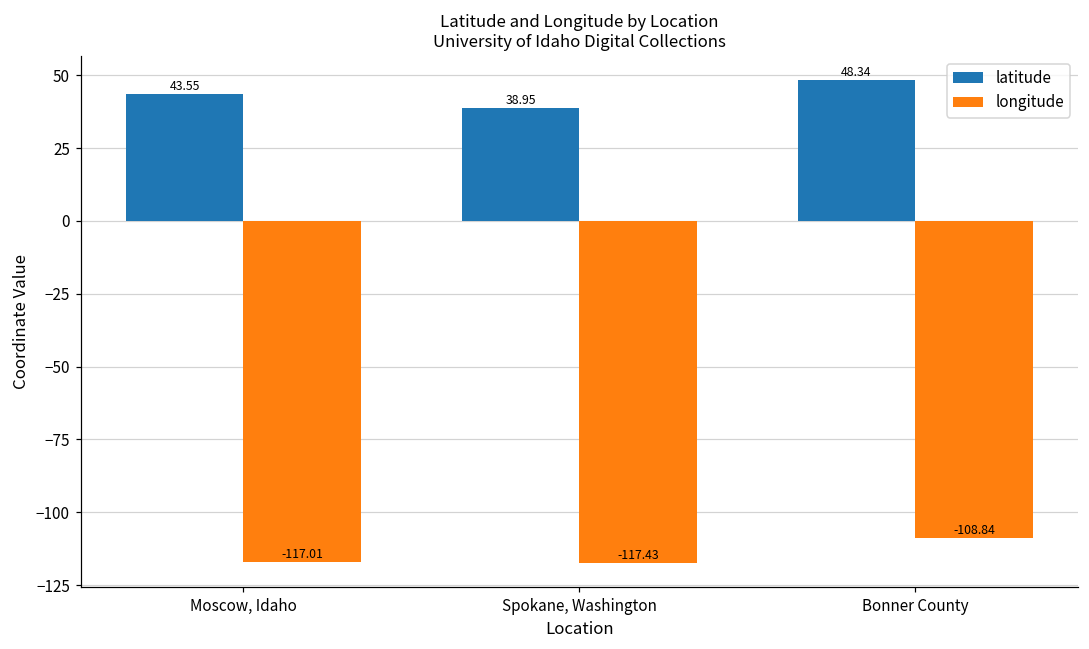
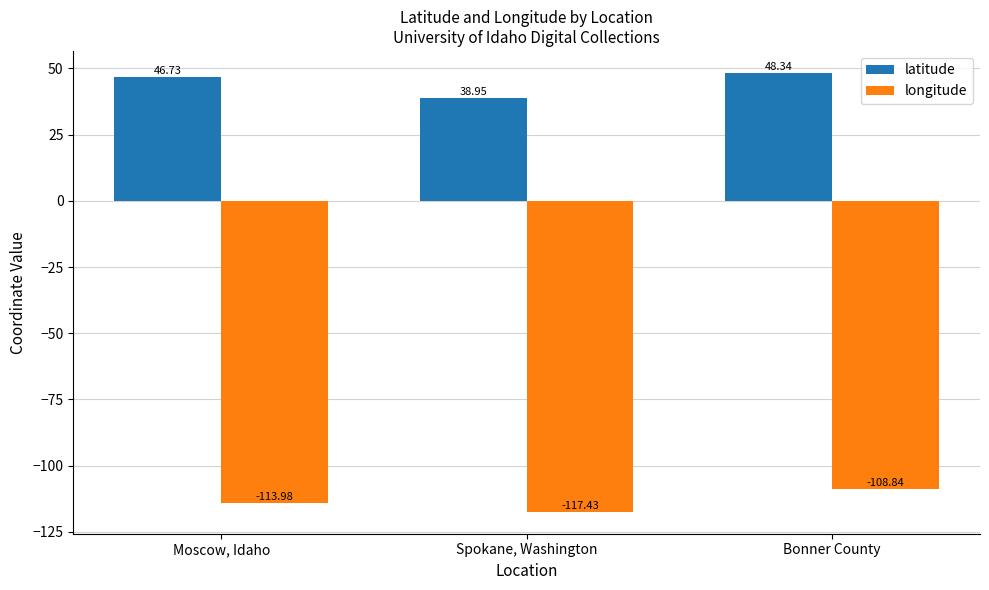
latitude, Moscow, Idaho: 43.55 -> 46.73
longitude, Moscow, Idaho: -117.01 -> -113.98
